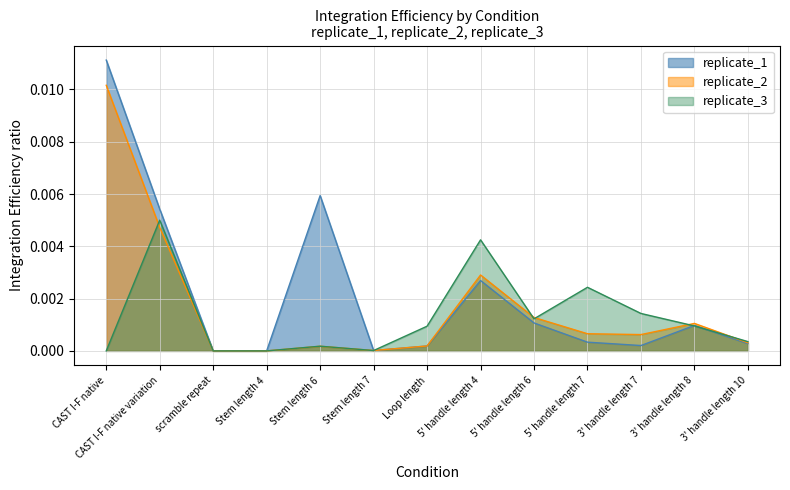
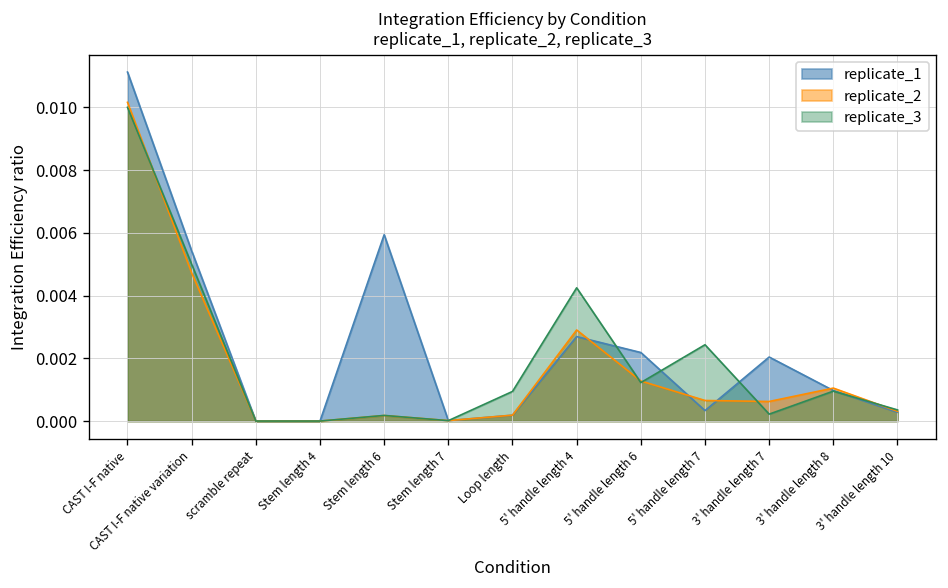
replicate_3, CAST I-F native: 0.00 -> 0.01
replicate_1, 5' handle length 6: 0.0011 -> 0.0022
replicate_1, 3' handle length 7: 0.0002 -> 0.0020
replicate_3, 3' handle length 7: 0.0014 -> 0.0002
